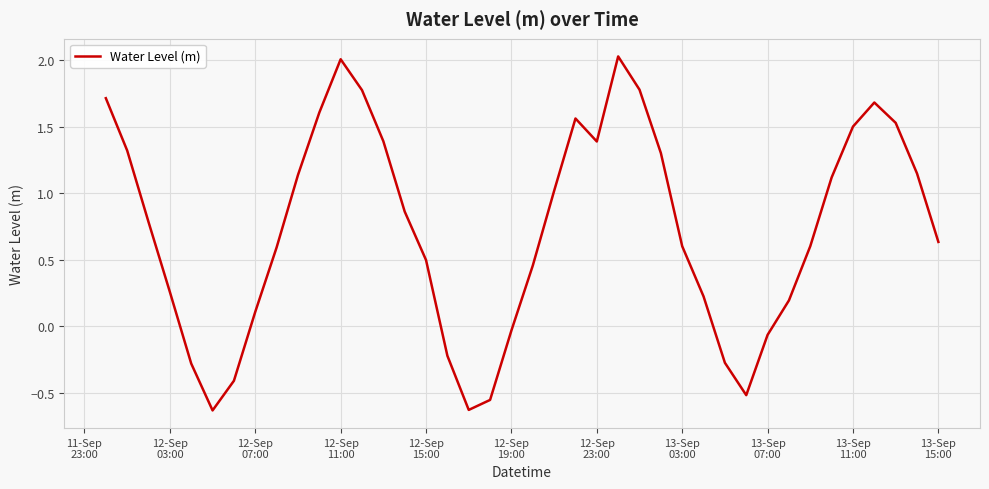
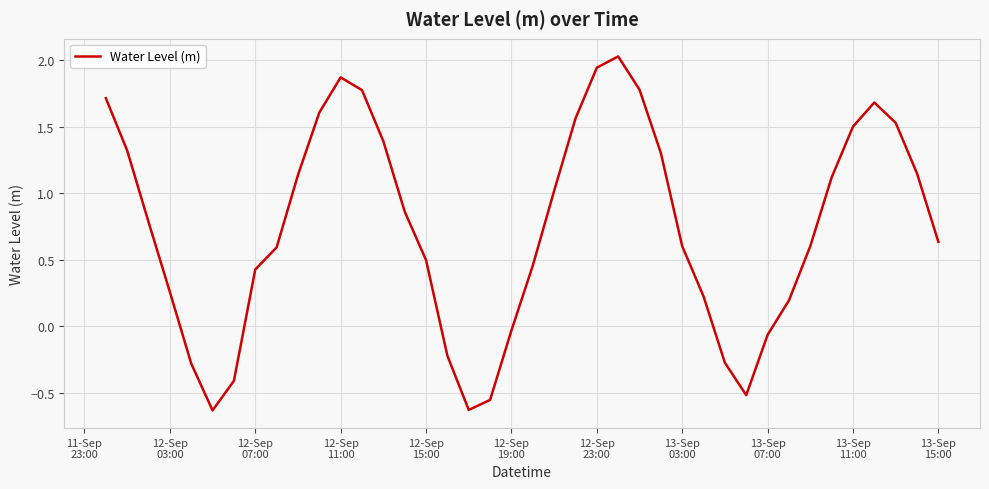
12-Sep 07:00: 0.11 -> 0.43
12-Sep 11:00: 2.01 -> 1.87
12-Sep 23:00: 1.39 -> 1.94
